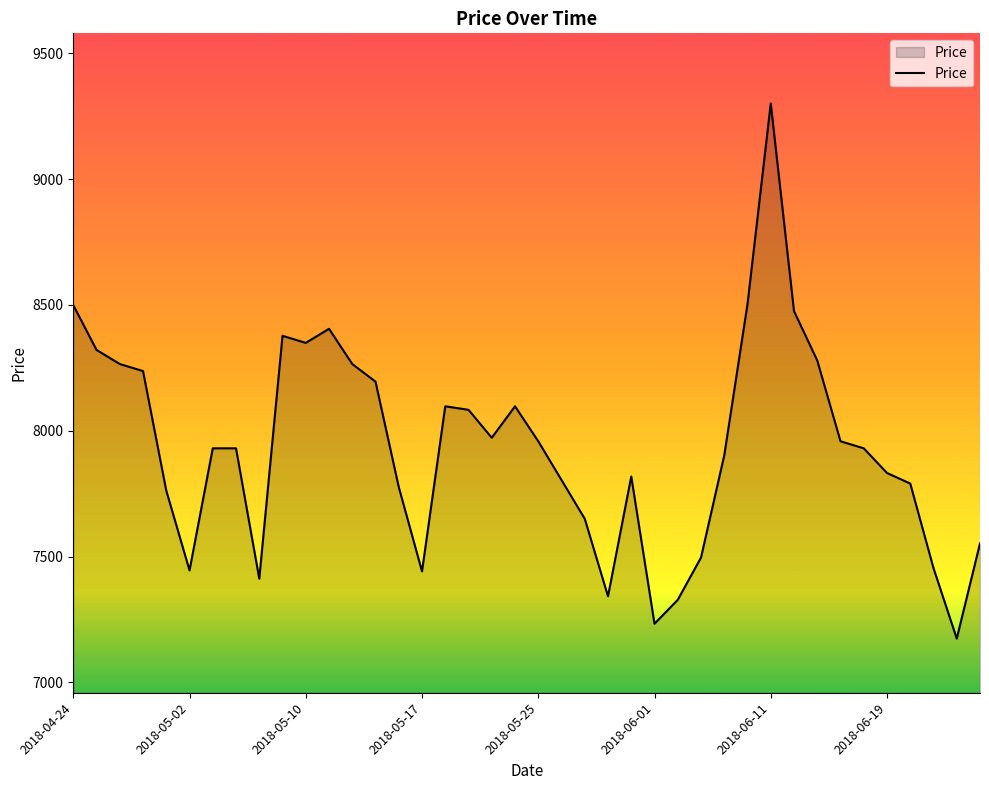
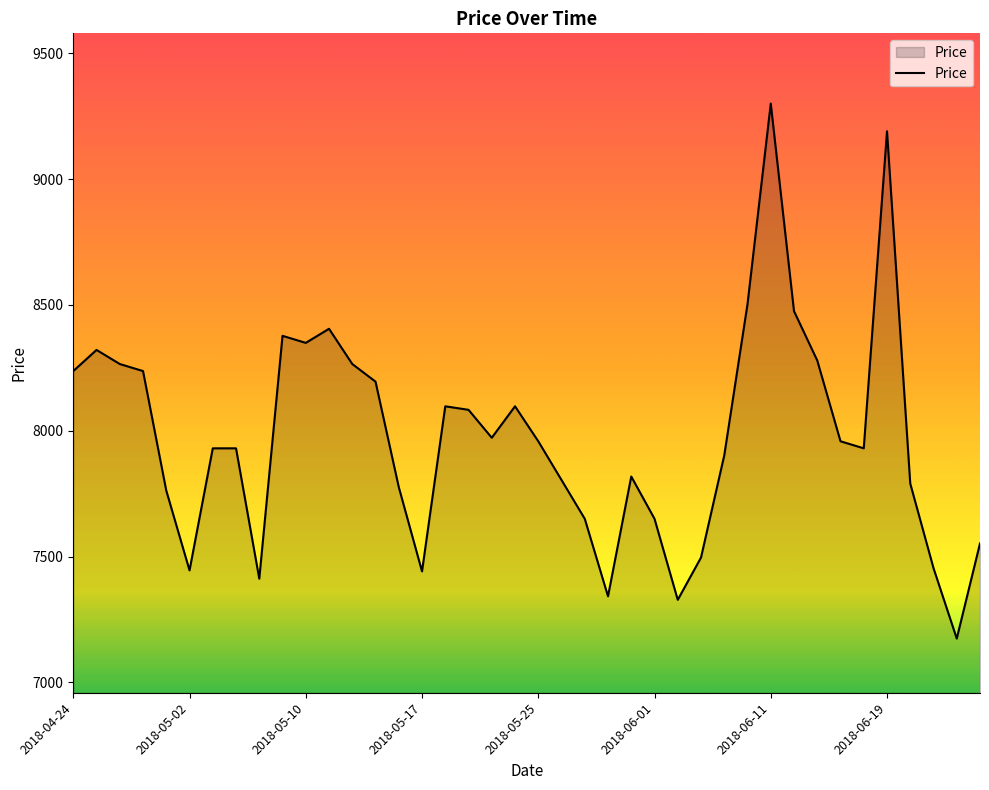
2018-04-24: 8500 -> 8240
2018-06-01: 7230 -> 7650
2018-06-19: 7830 -> 9190
